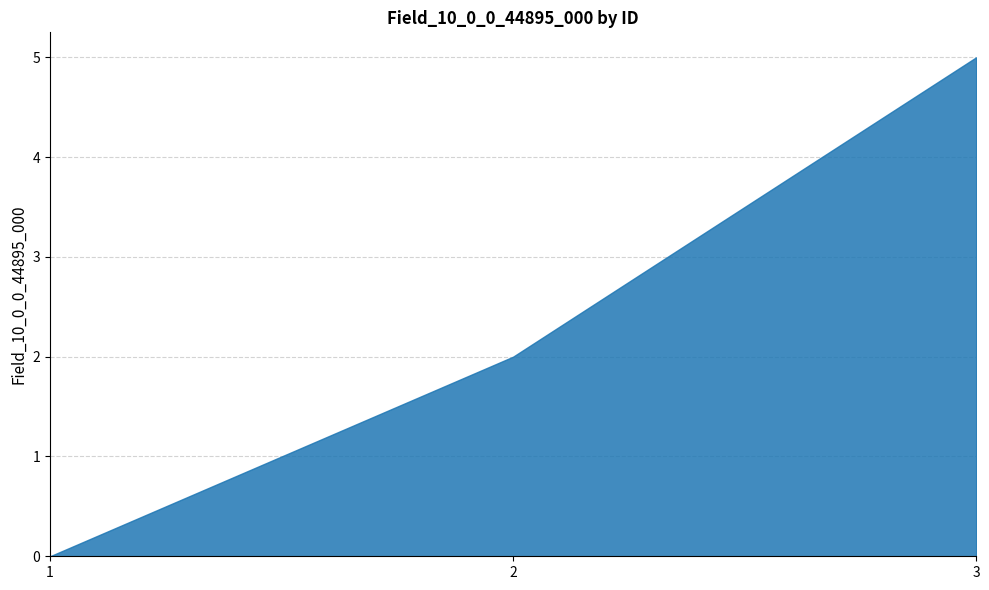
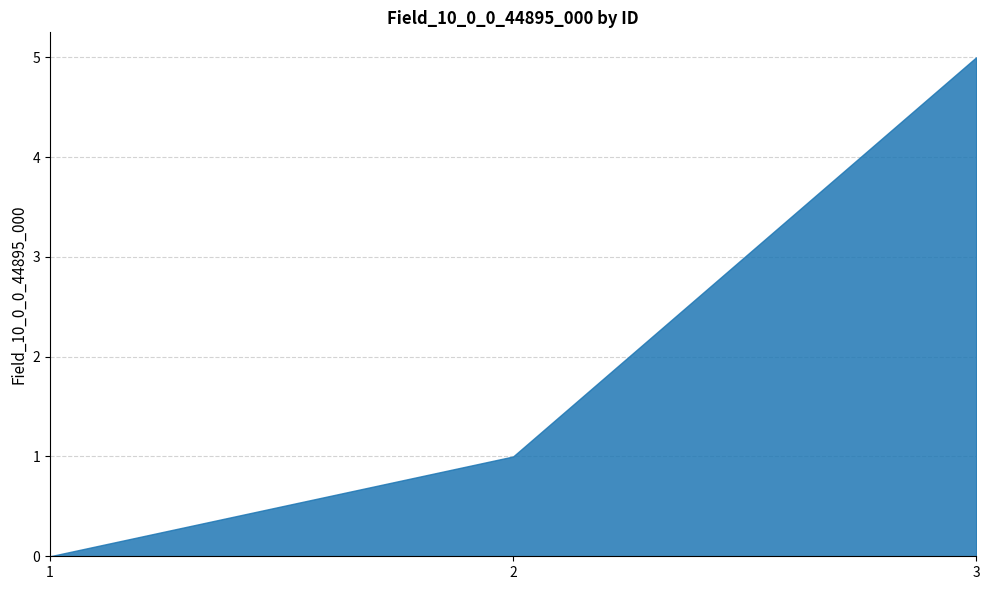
2: 2 -> 1
